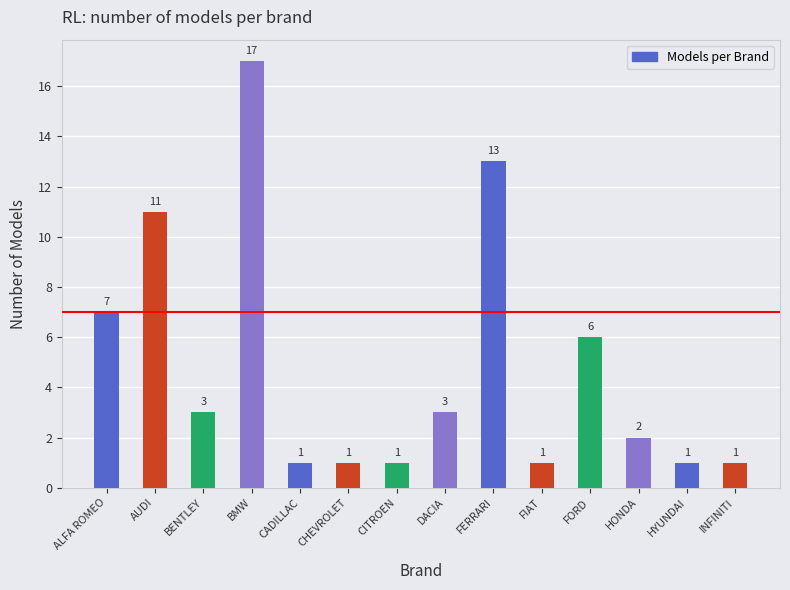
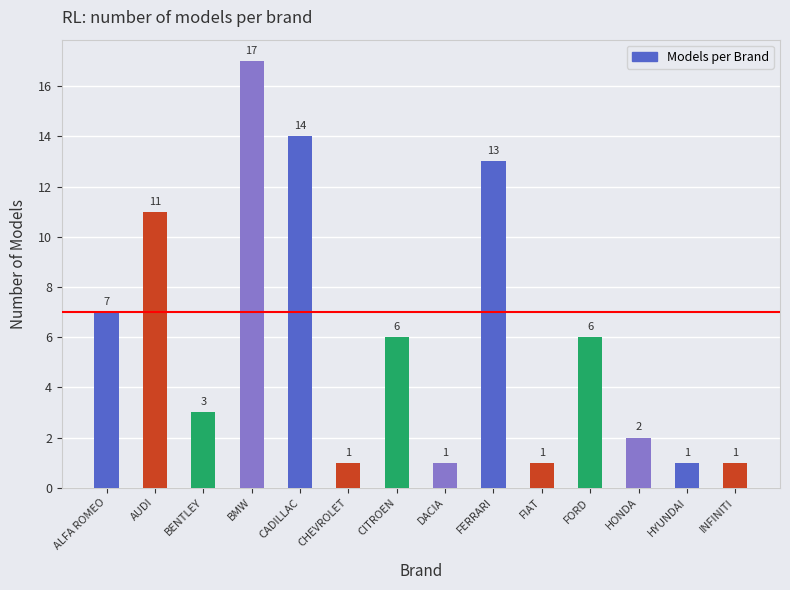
CADILLAC: 1 -> 14
CITROEN: 1 -> 6
DACIA: 3 -> 1
